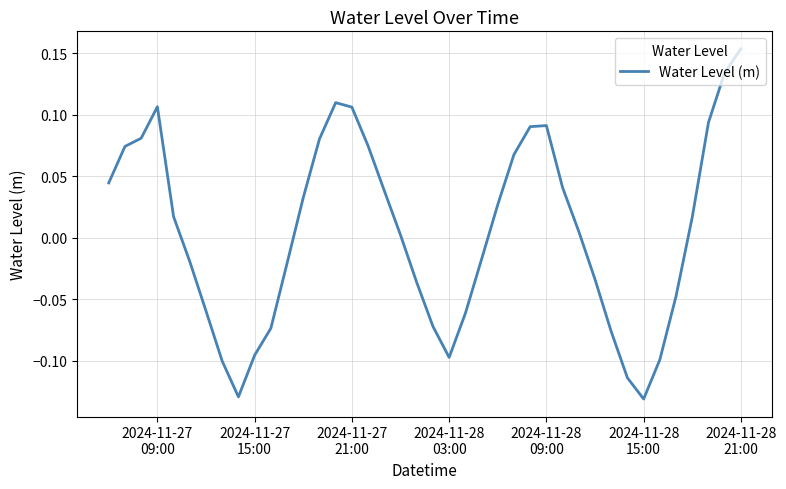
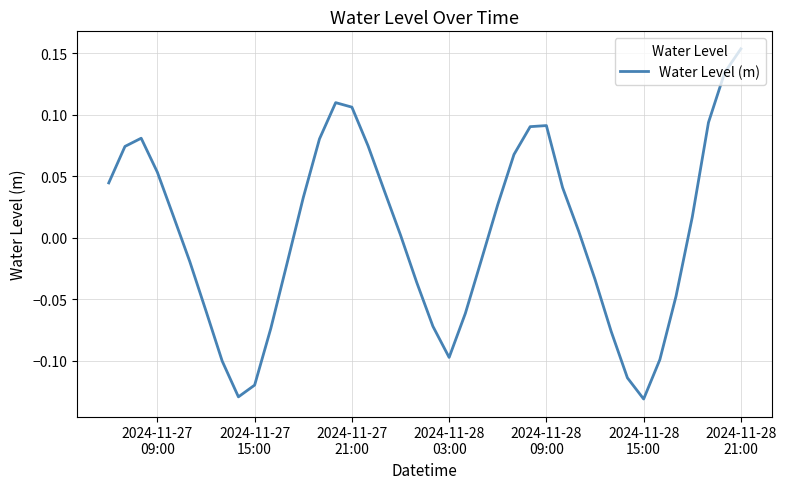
2024-11-27 09:00: 0.106 -> 0.053
2024-11-27 15:00: -0.095 -> -0.120
